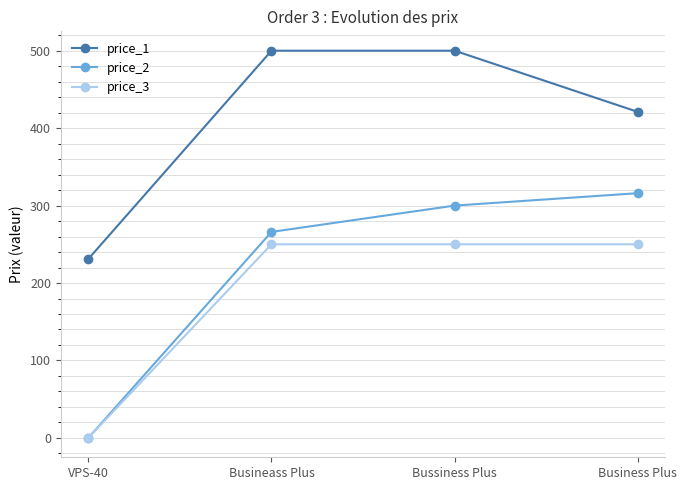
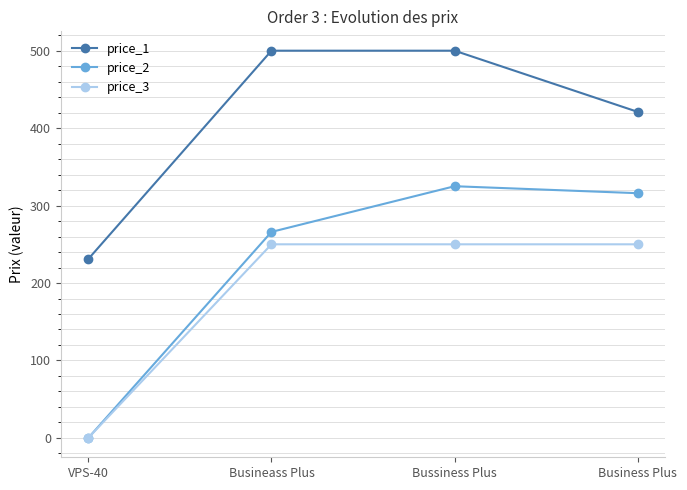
price_2, Bussiness Plus: 300 -> 330
